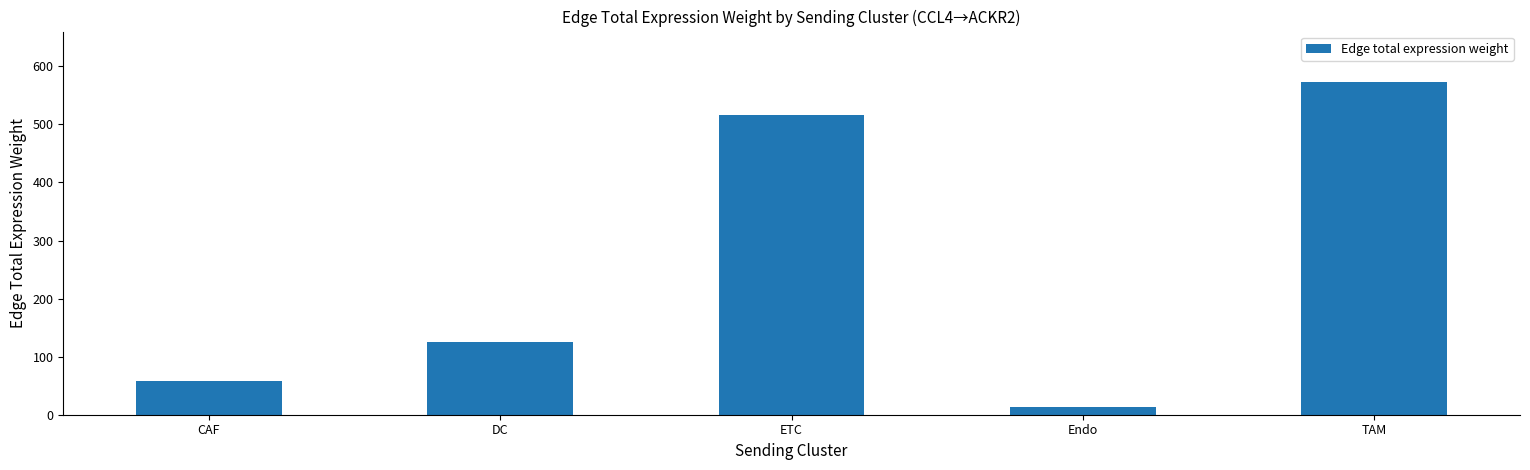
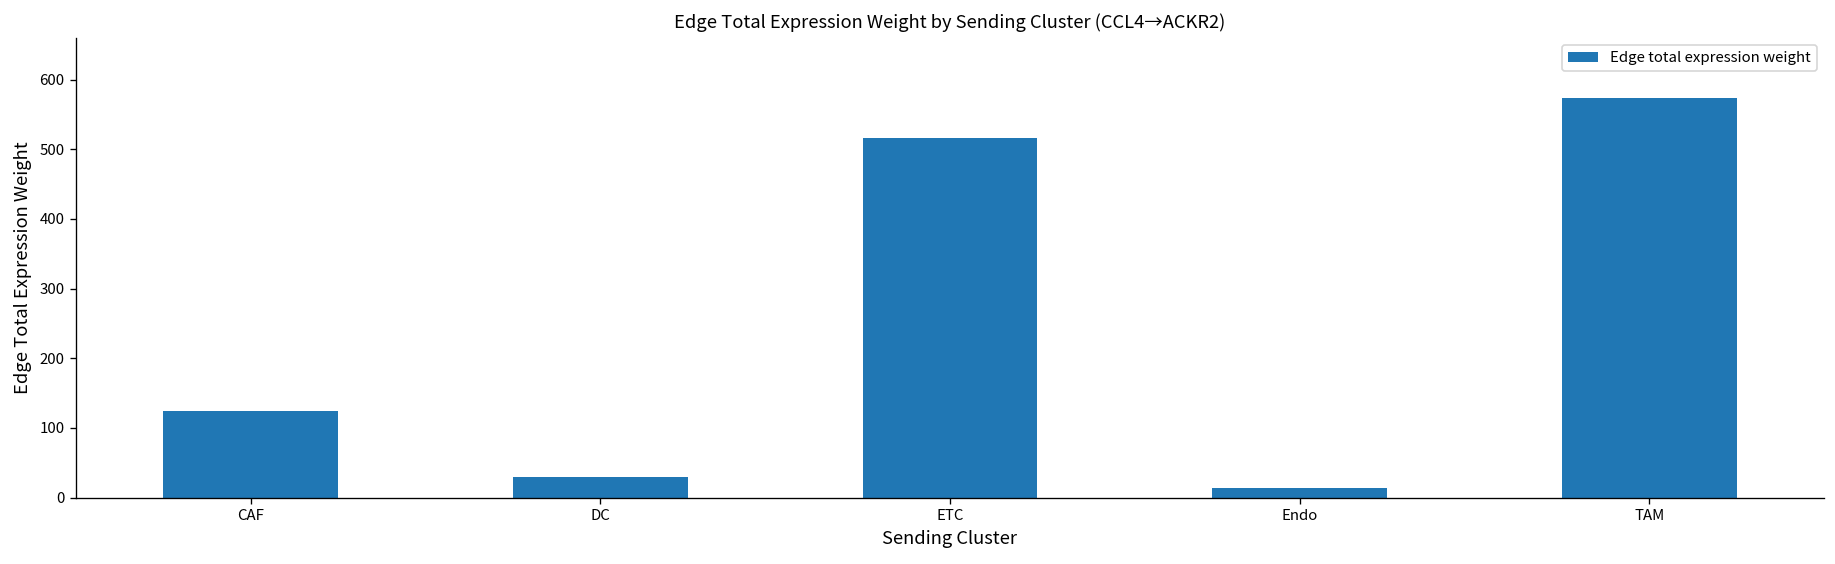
CAF: 60 -> 120
DC: 130 -> 30
